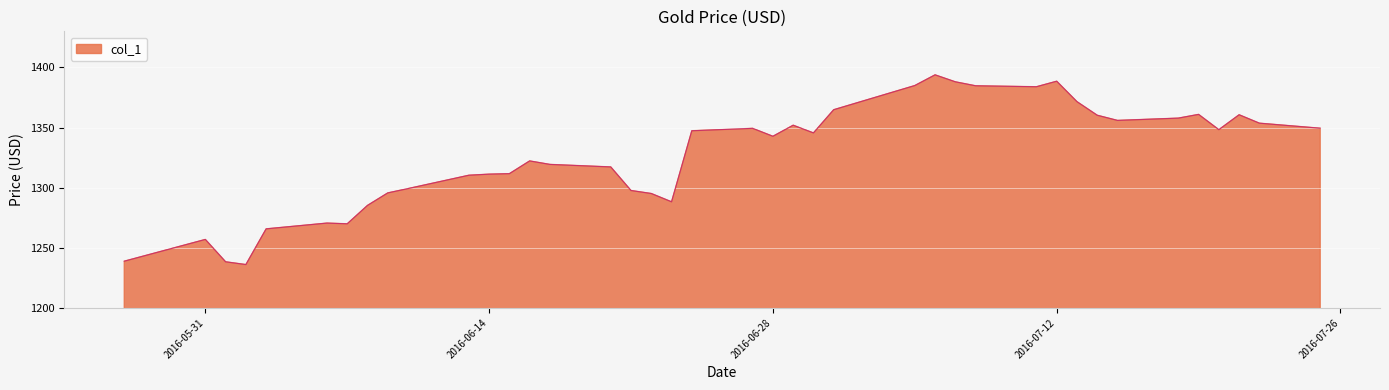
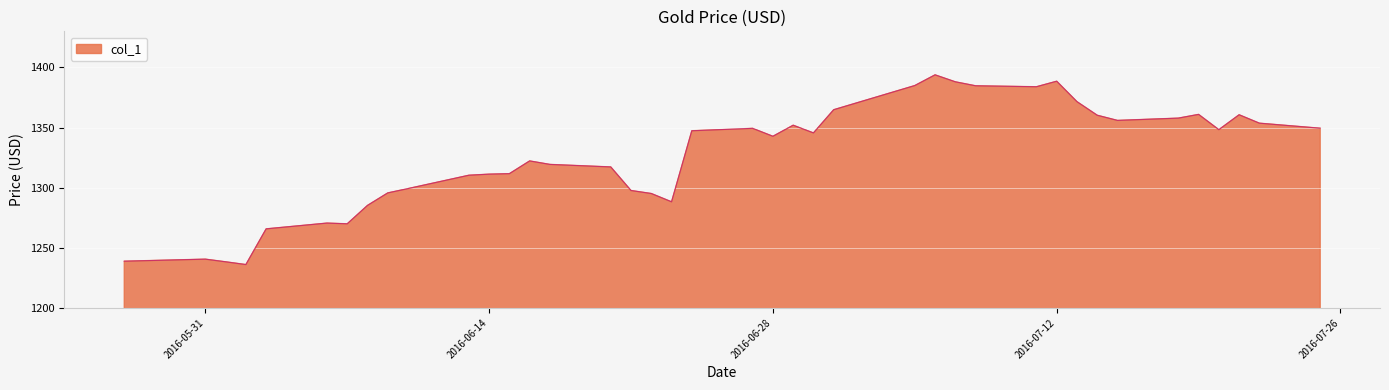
2016-05-31: 1257 -> 1241
